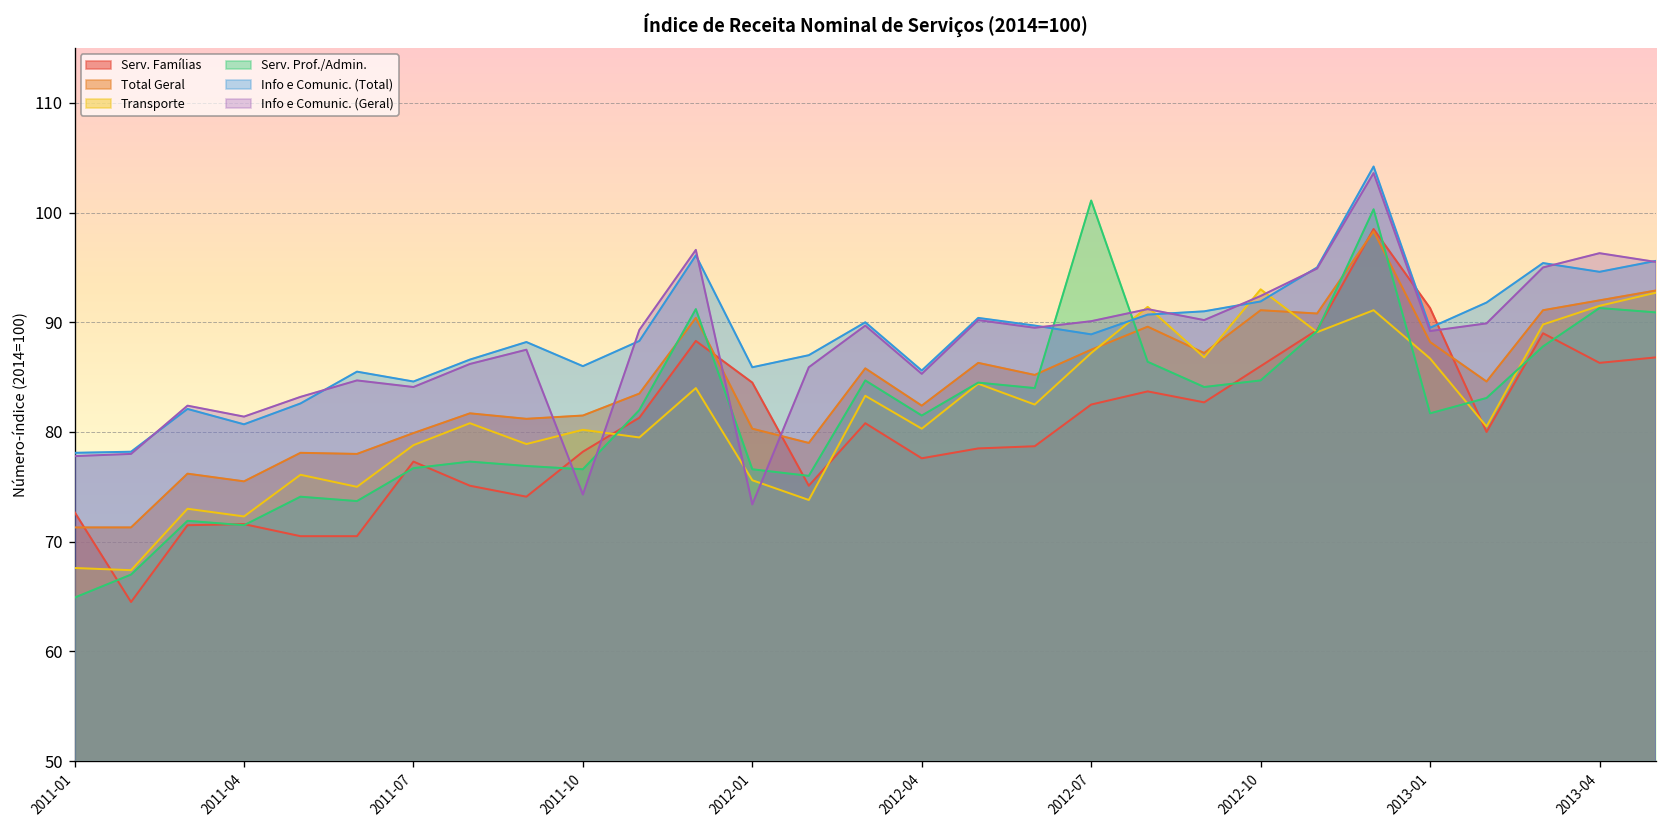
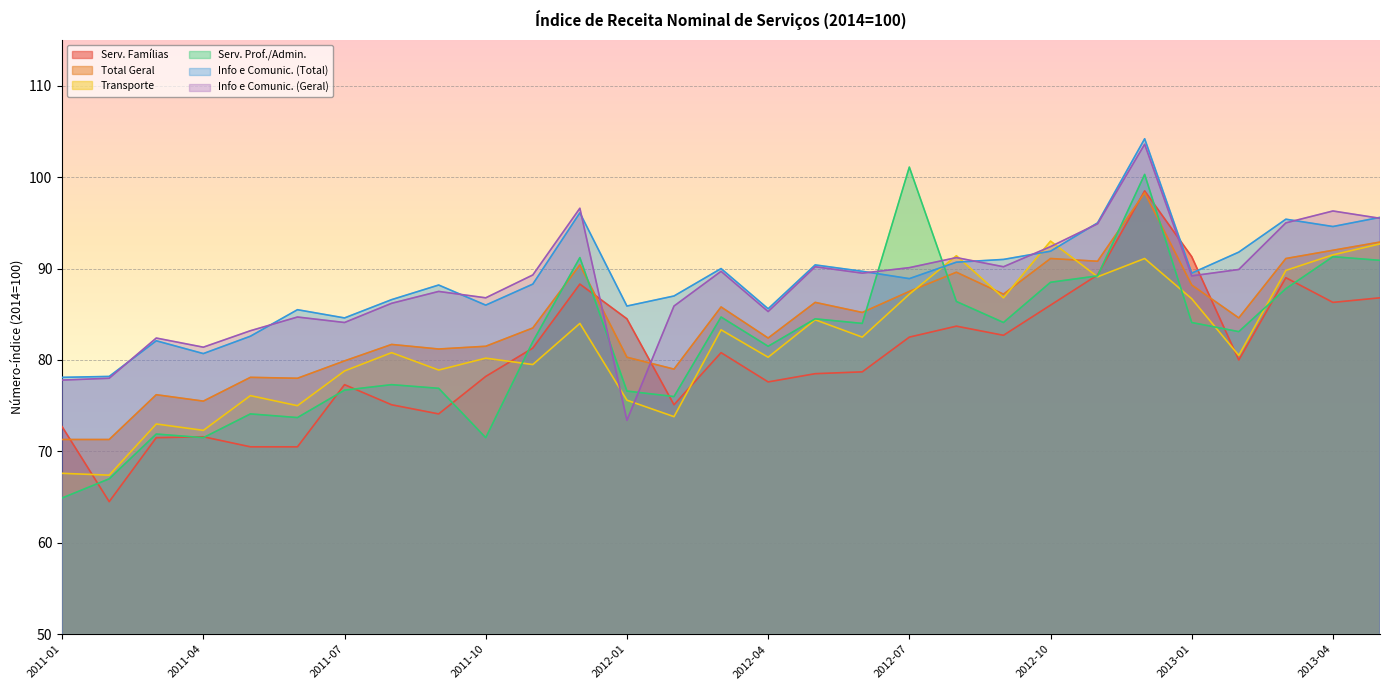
Serv. Prof./Admin., 2011-10: 77 -> 72
Info e Comunic. (Geral), 2011-10: 74 -> 87
Serv. Prof./Admin., 2012-10: 85 -> 89
Serv. Prof./Admin., 2013-01: 82 -> 84
